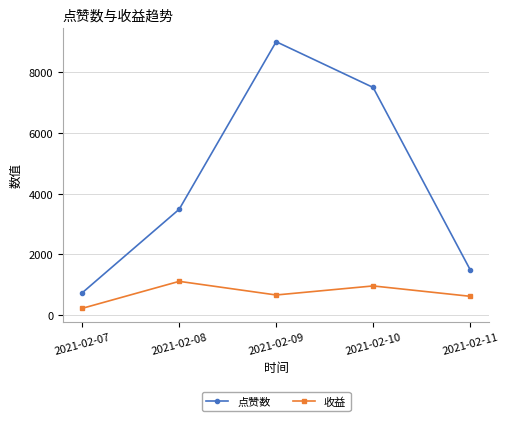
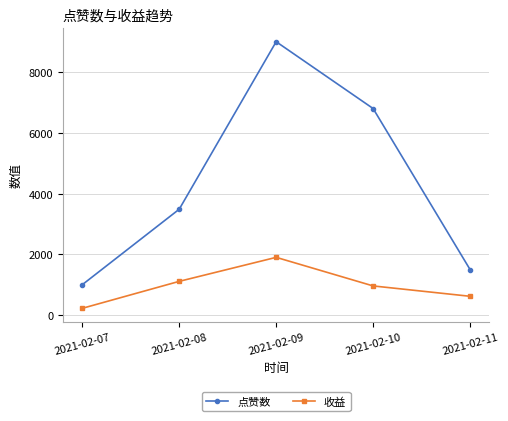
点赞数, 2021-02-07: 700 -> 1000
收益, 2021-02-09: 700 -> 1900
点赞数, 2021-02-10: 7500 -> 6800
